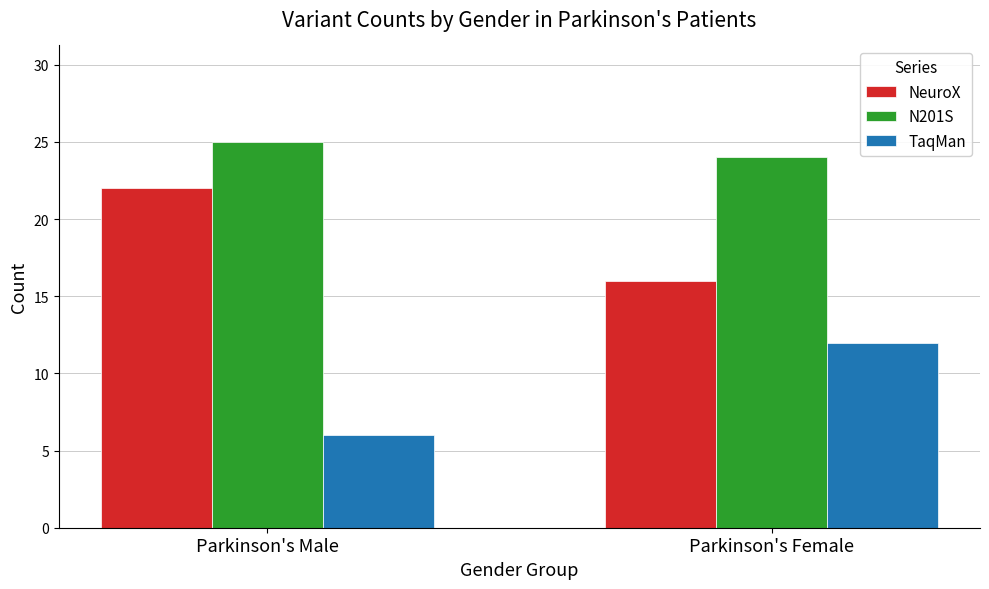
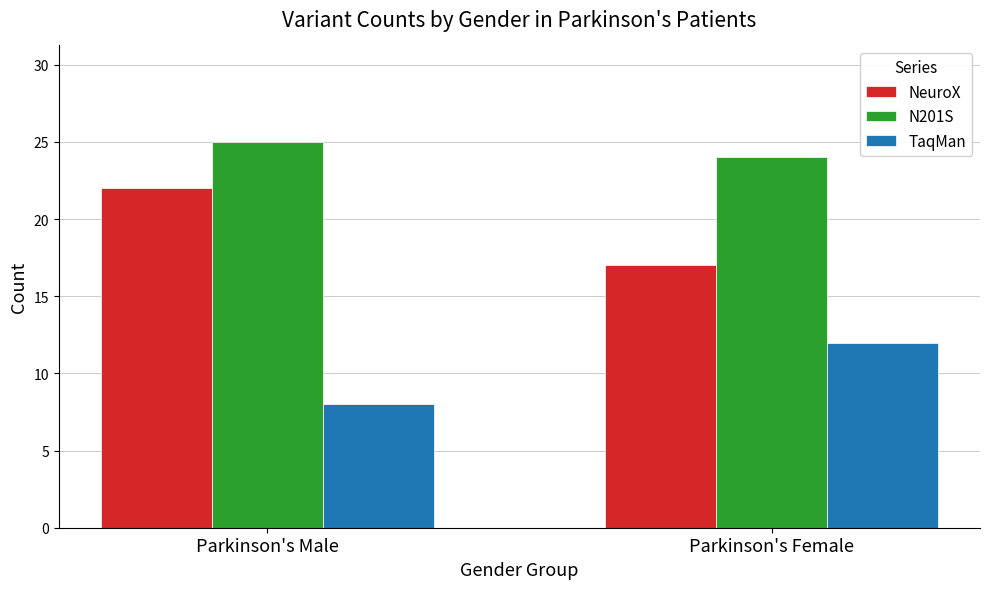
TaqMan, Parkinson's Male: 6 -> 8
NeuroX, Parkinson's Female: 16 -> 17
